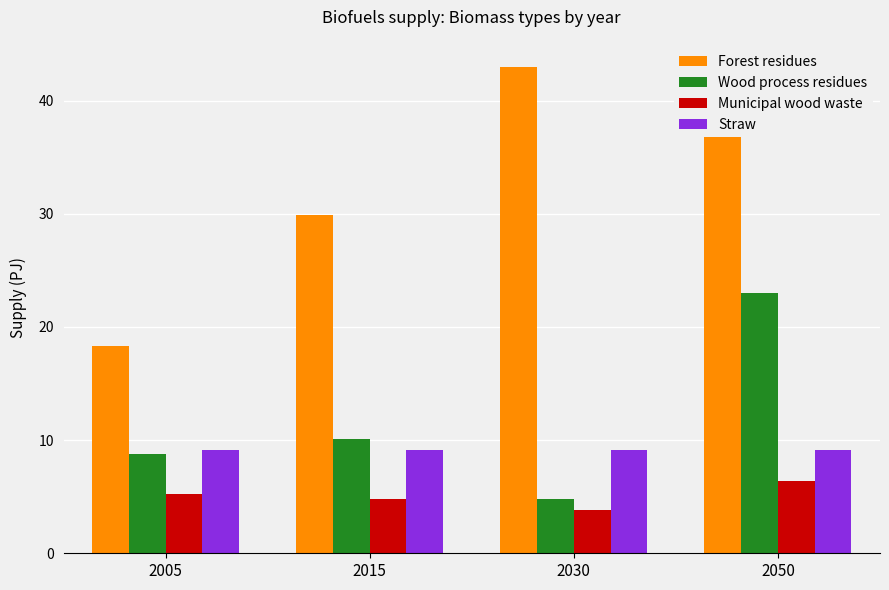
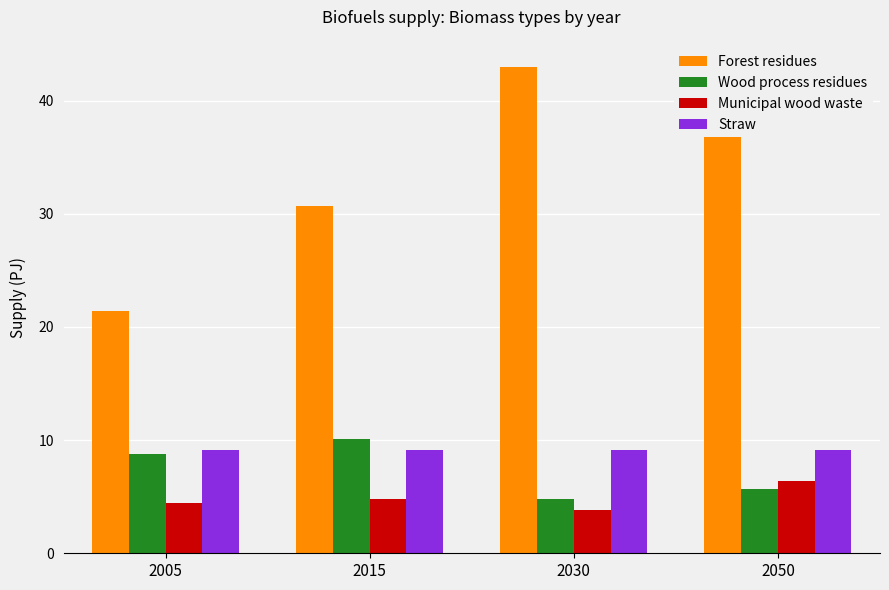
Forest residues, 2005: 18.3 -> 21.4
Municipal wood waste, 2005: 5.2 -> 4.4
Forest residues, 2015: 29.9 -> 30.7
Wood process residues, 2050: 23.0 -> 5.7
